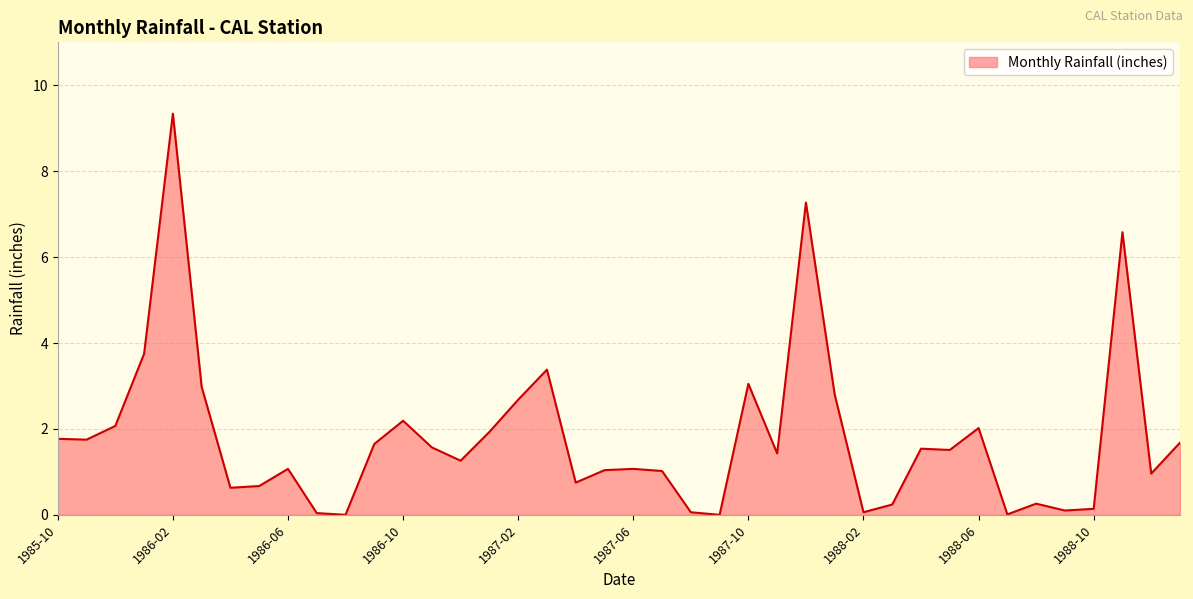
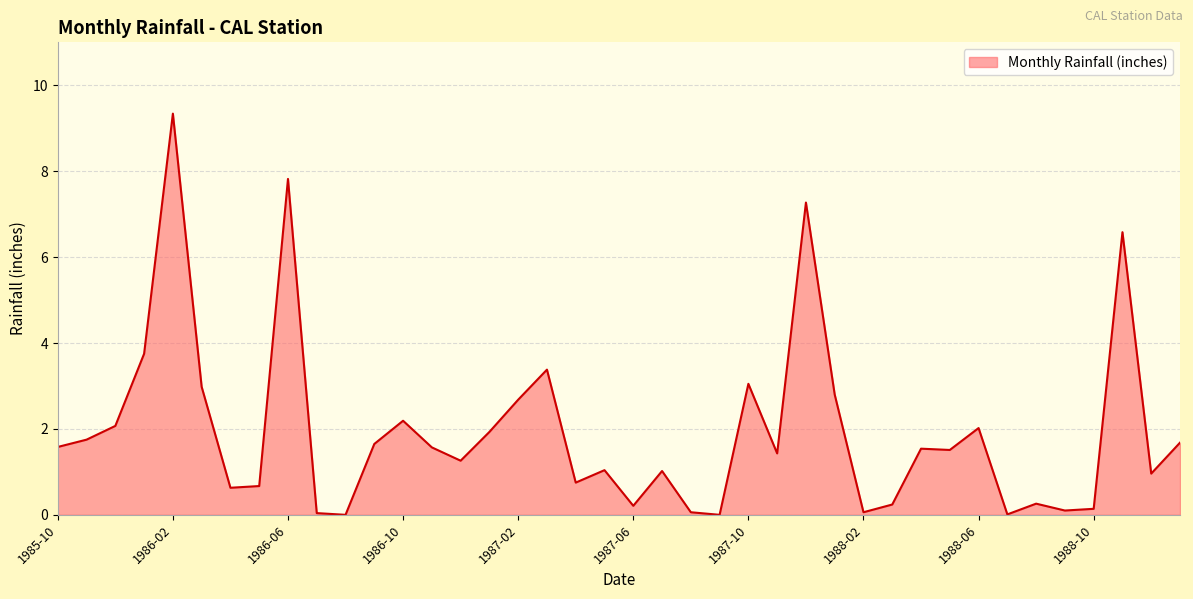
1985-10: 1.8 -> 1.6
1986-06: 1.1 -> 7.8
1987-06: 1.1 -> 0.2
